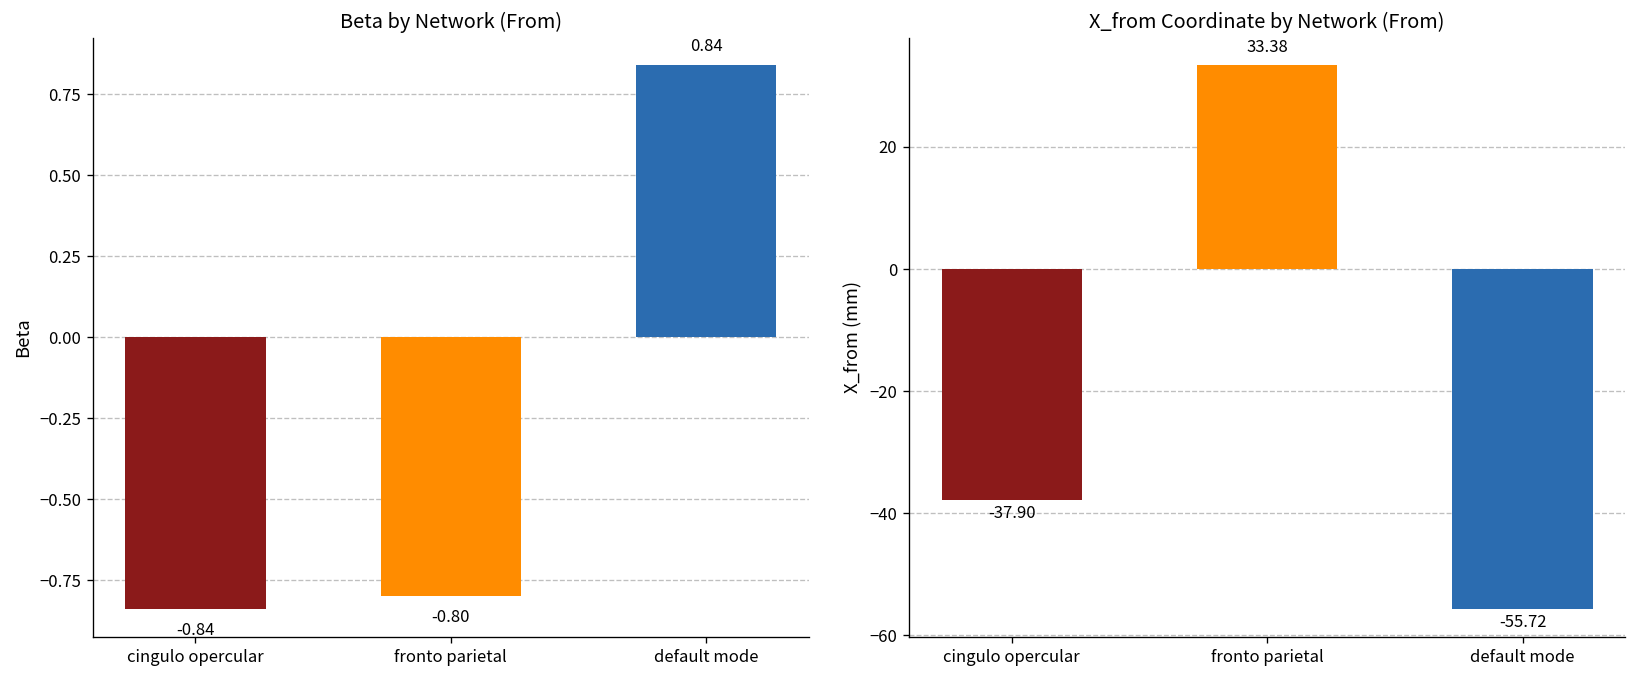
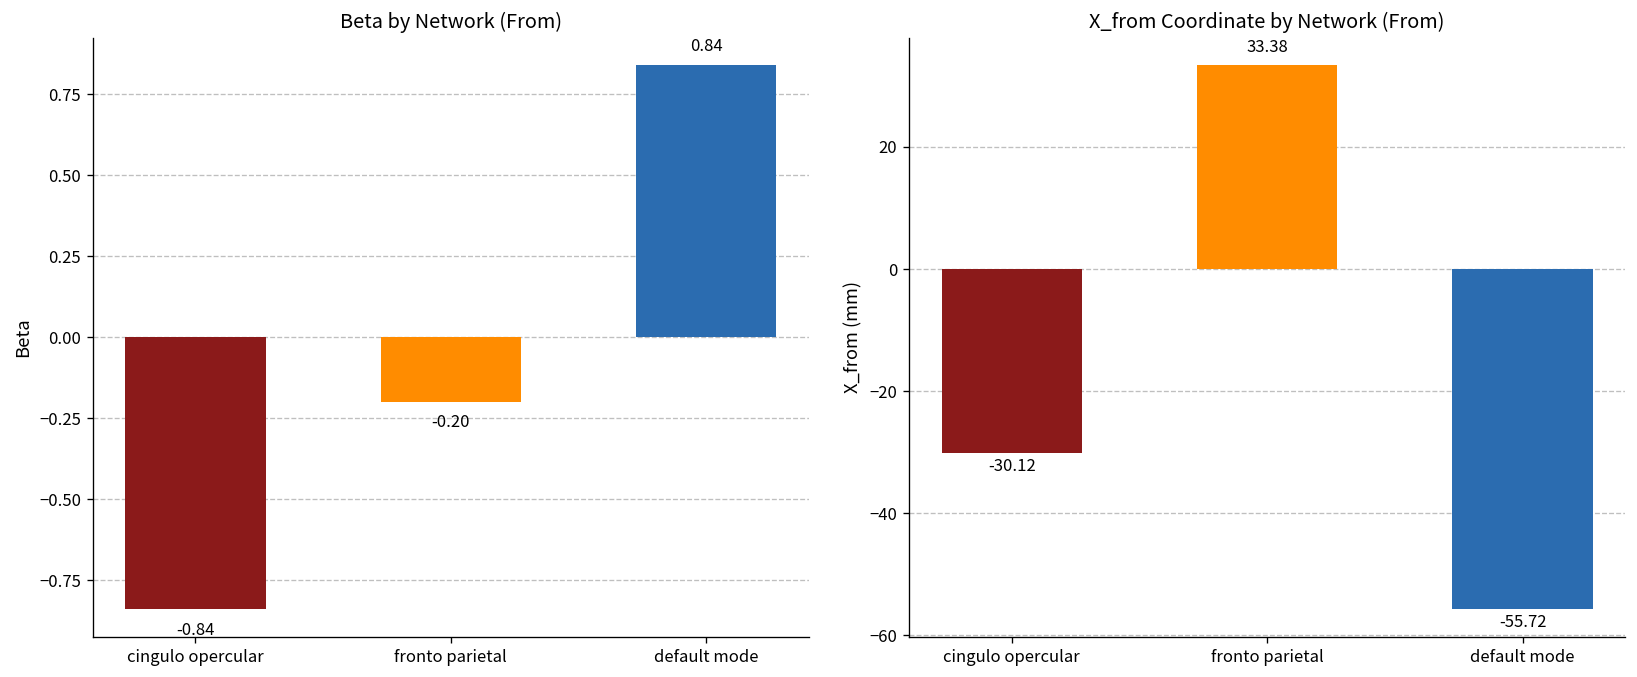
Beta by Network (From), fronto parietal: -0.80 -> -0.20
X_from Coordinate by Network (From), cingulo opercular: -37.90 -> -30.12
